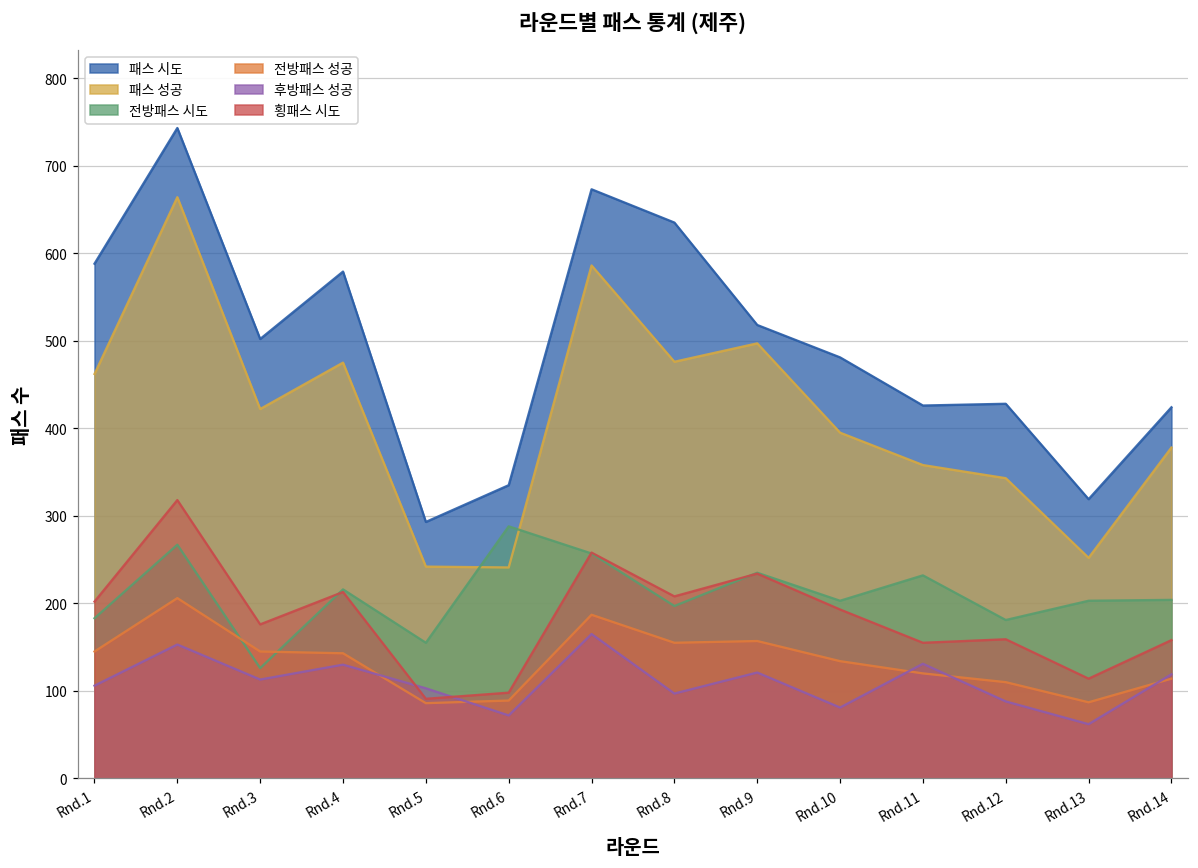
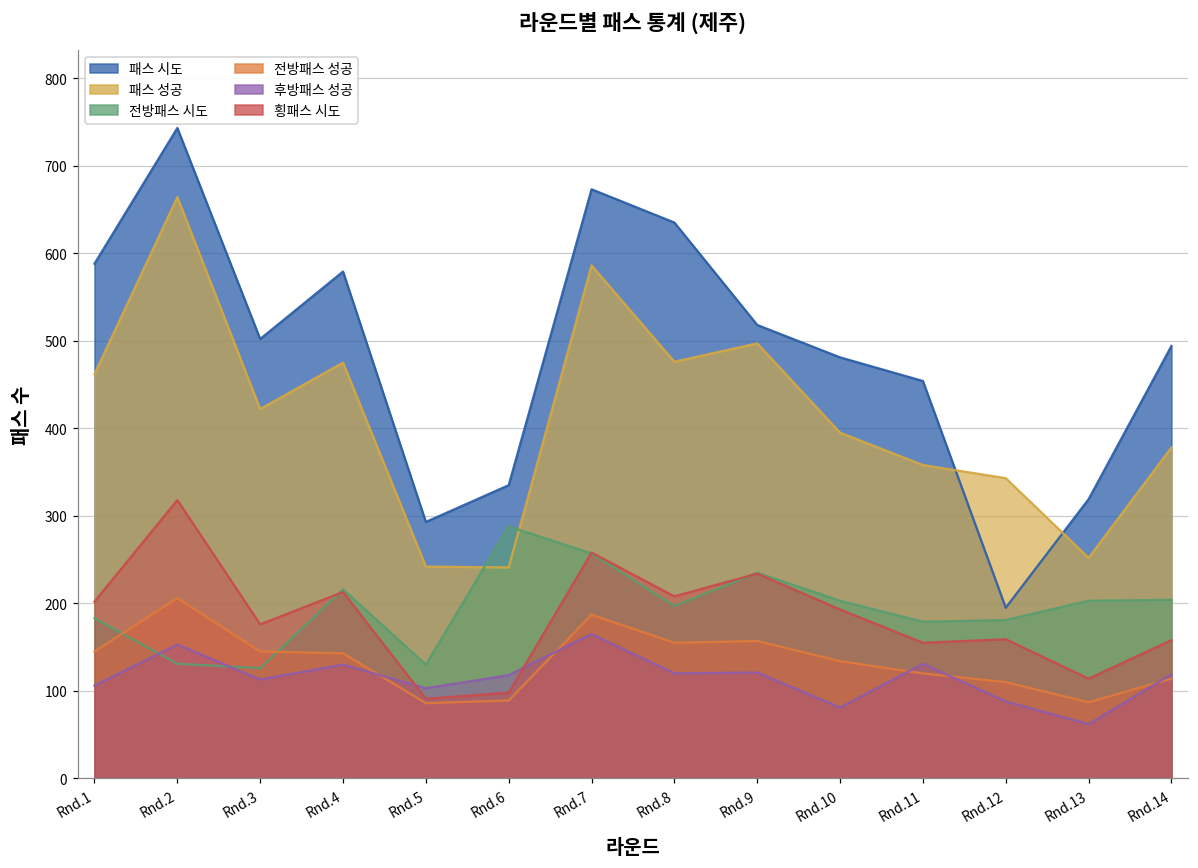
전방패스 시도, Rnd.2: 270 -> 130
전방패스 시도, Rnd.5: 160 -> 130
후방패스 성공, Rnd.6: 70 -> 120
후방패스 성공, Rnd.8: 100 -> 120
패스 시도, Rnd.11: 430 -> 450
전방패스 시도, Rnd.11: 230 -> 180
패스 시도, Rnd.12: 430 -> 200
패스 시도, Rnd.14: 420 -> 490
